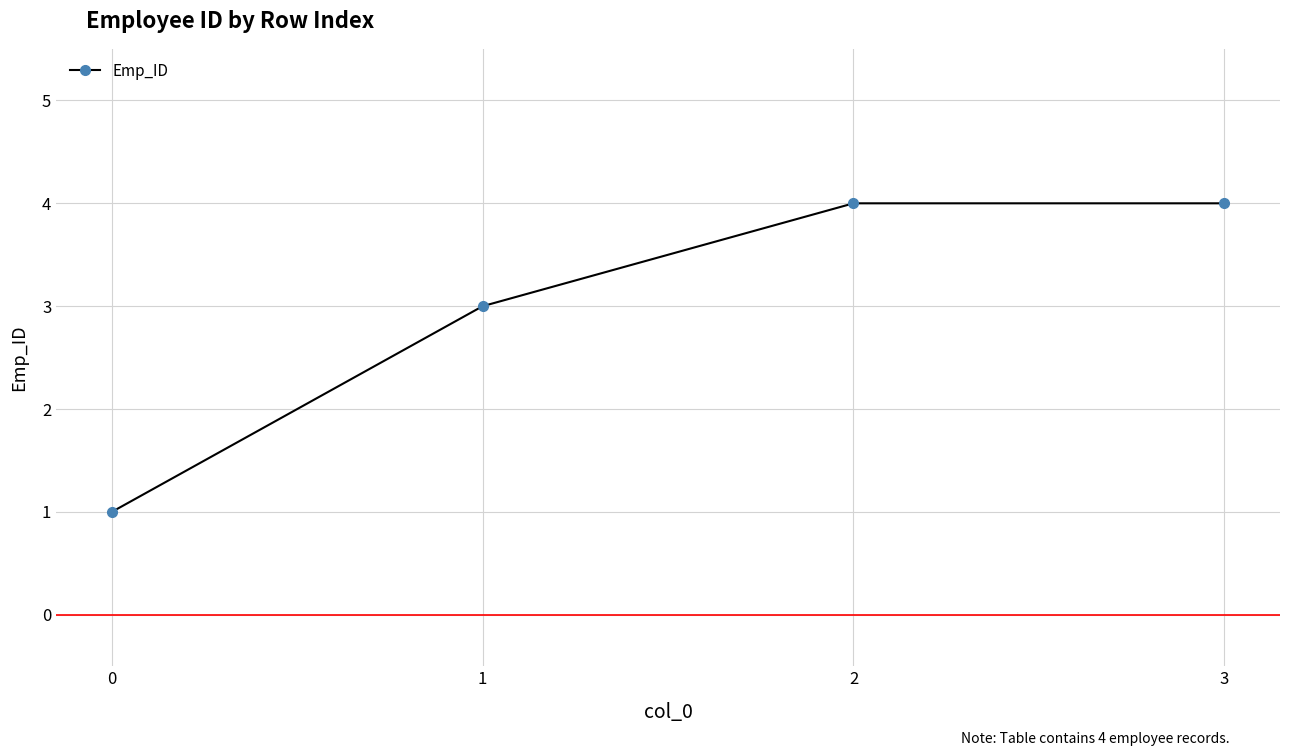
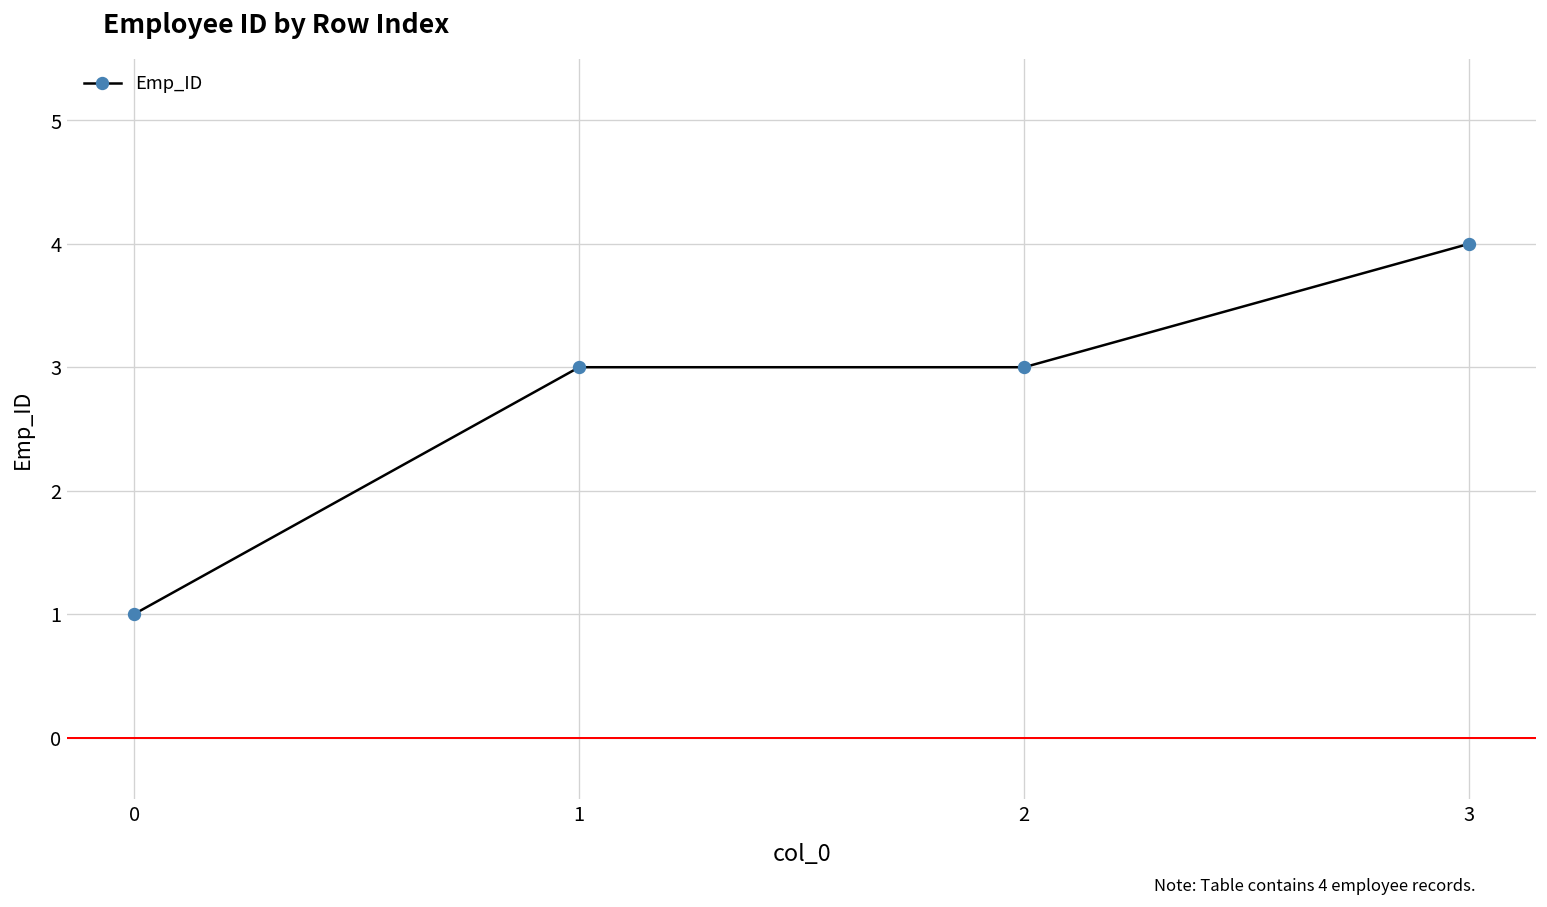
2: 4 -> 3
